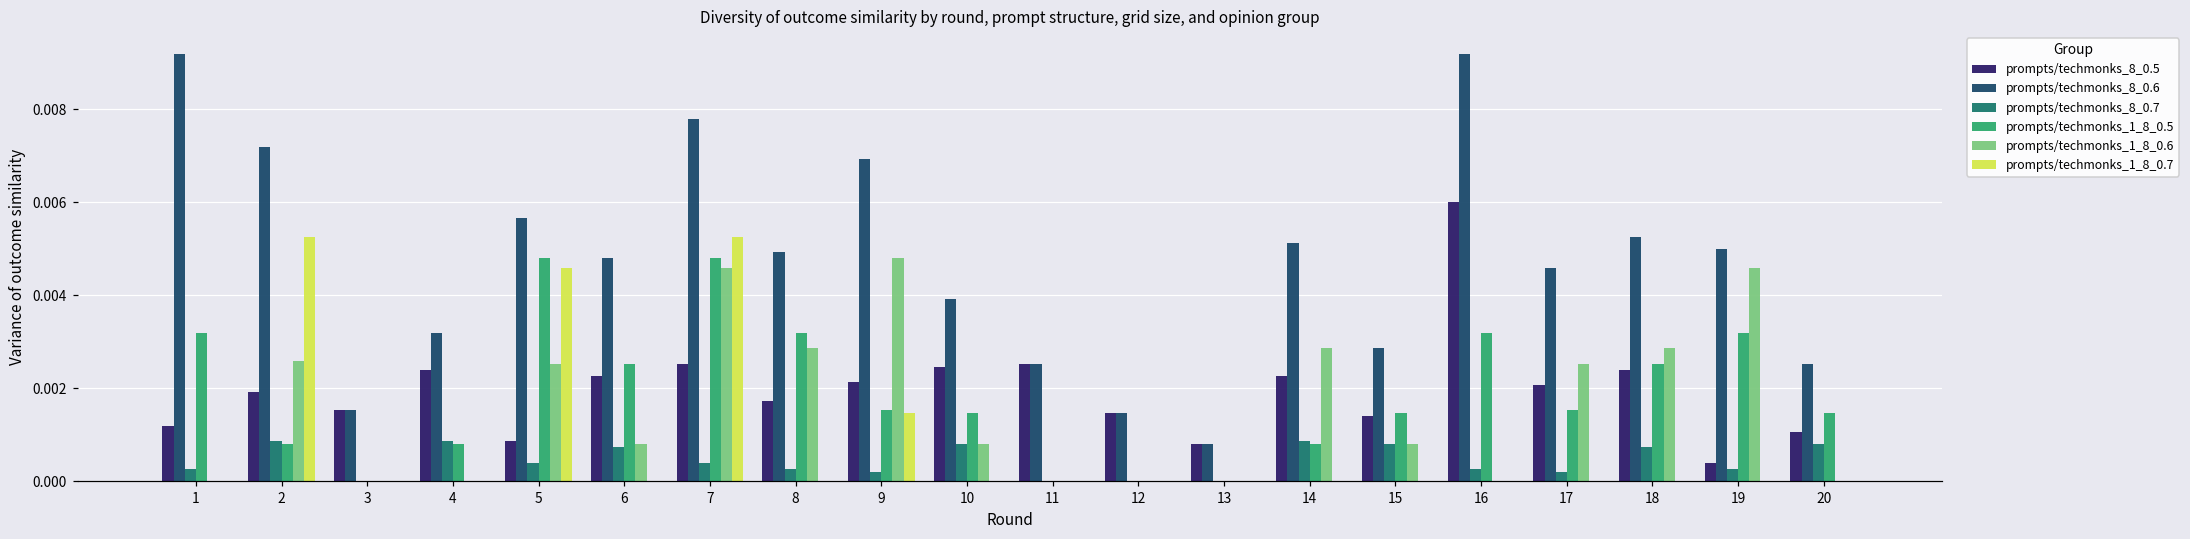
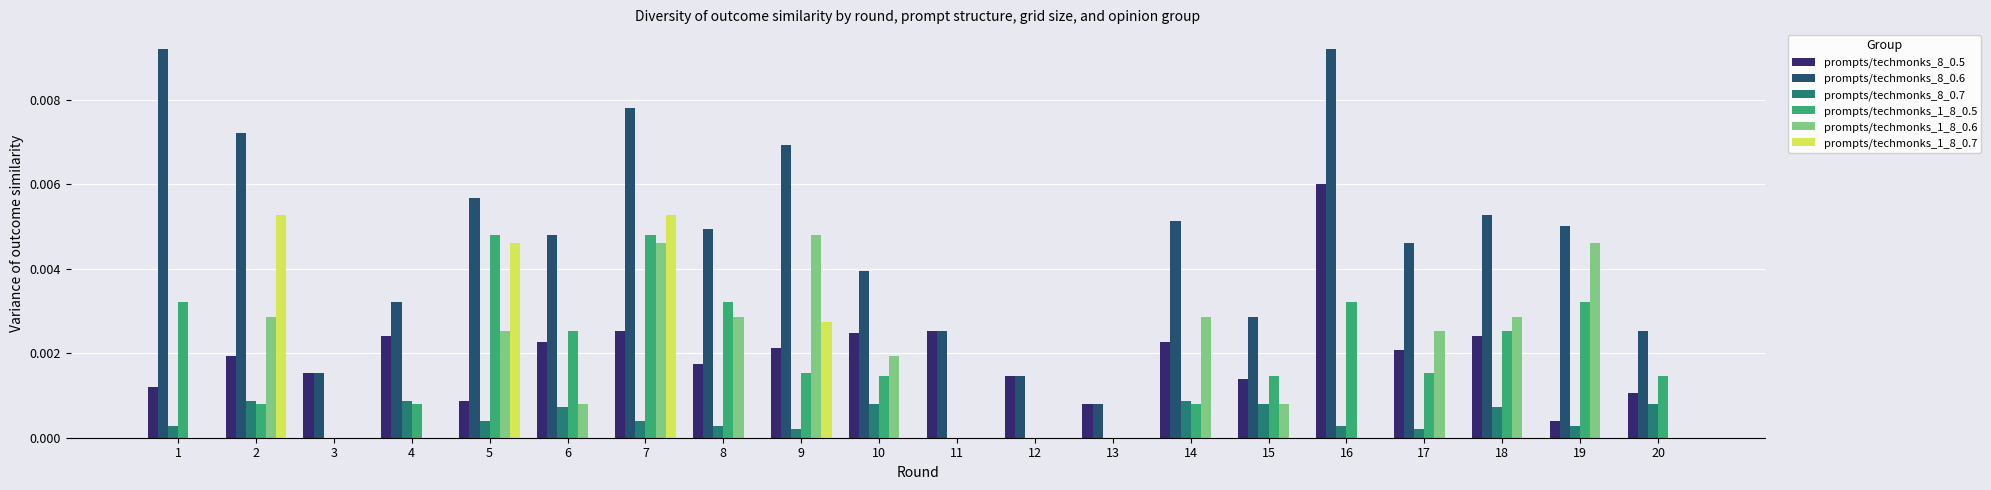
prompts/techmonks_1_8_0.6, 2: 0.0026 -> 0.0029
prompts/techmonks_1_8_0.7, 9: 0.0015 -> 0.0027
prompts/techmonks_1_8_0.6, 10: 0.0008 -> 0.0019
